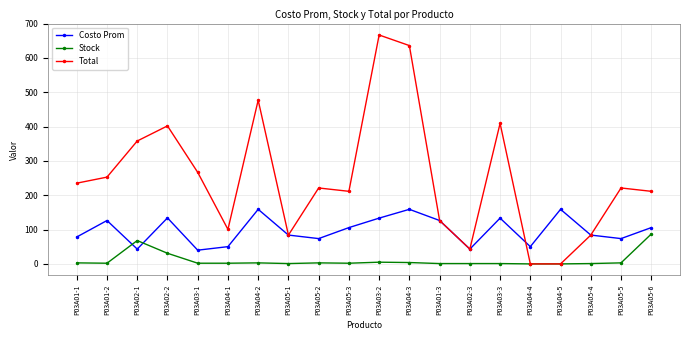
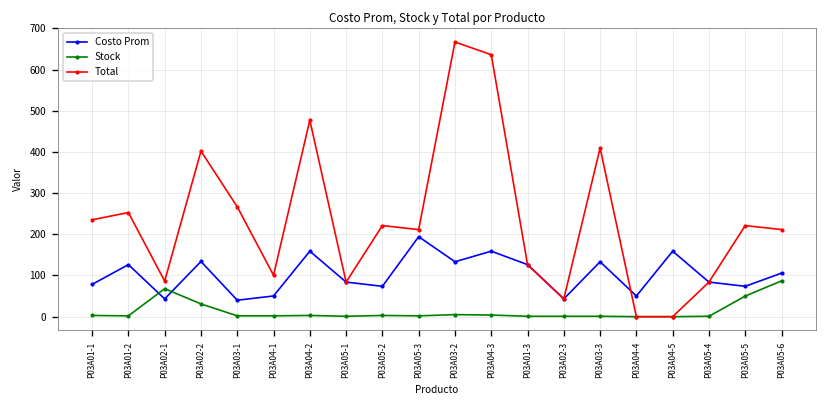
Total, P03A02-1: 360 -> 90
Costo Prom, P03A05-3: 110 -> 190
Stock, P03A05-5: 0 -> 50
